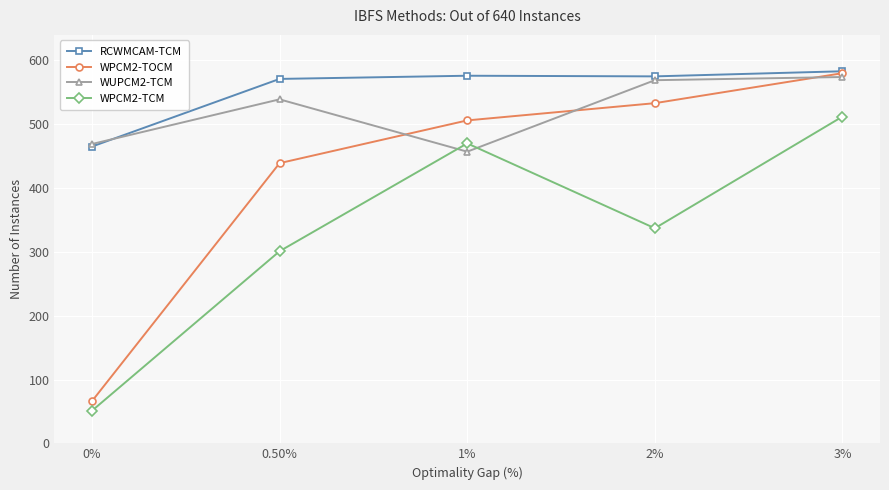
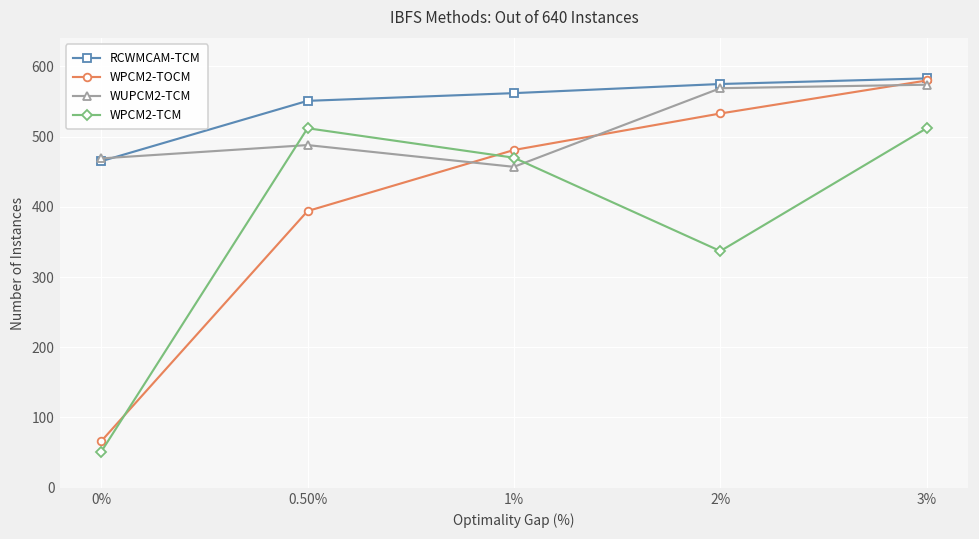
RCWMCAM-TCM, 0.50%: 570 -> 550
WPCM2-TOCM, 0.50%: 440 -> 390
WUPCM2-TCM, 0.50%: 540 -> 490
WPCM2-TCM, 0.50%: 300 -> 510
RCWMCAM-TCM, 1%: 580 -> 560
WPCM2-TOCM, 1%: 510 -> 480
